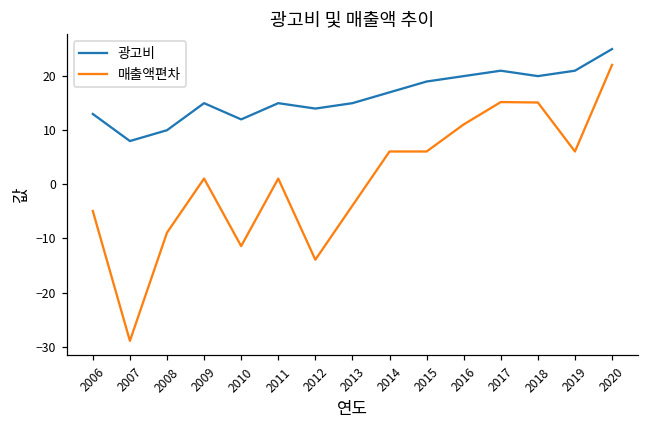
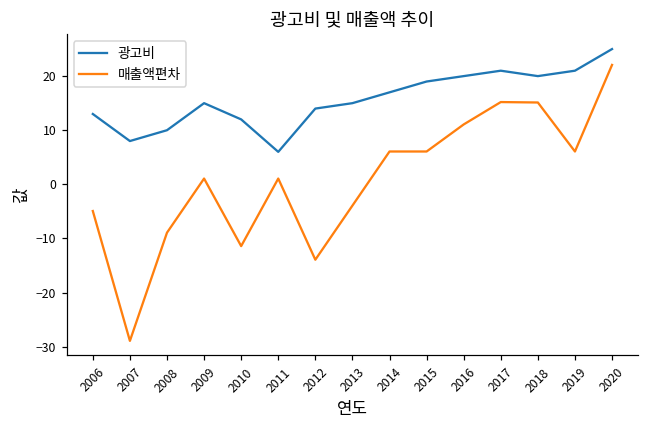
광고비, 2011: 15 -> 6
